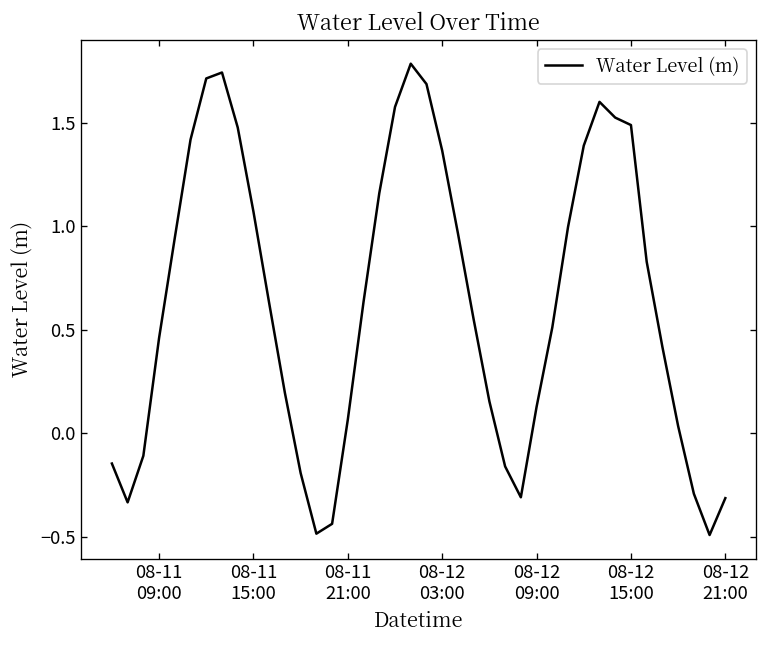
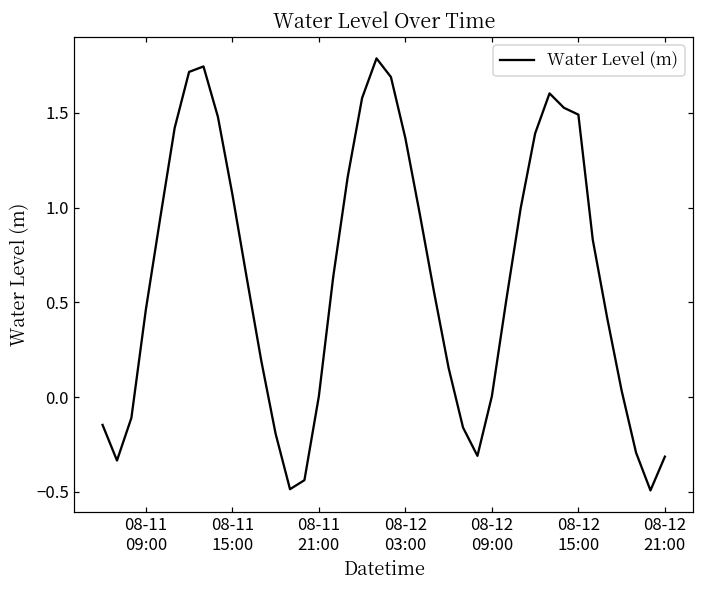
08-11 21:00: 0.07 -> 0.00
08-12 09:00: 0.13 -> 0.00
